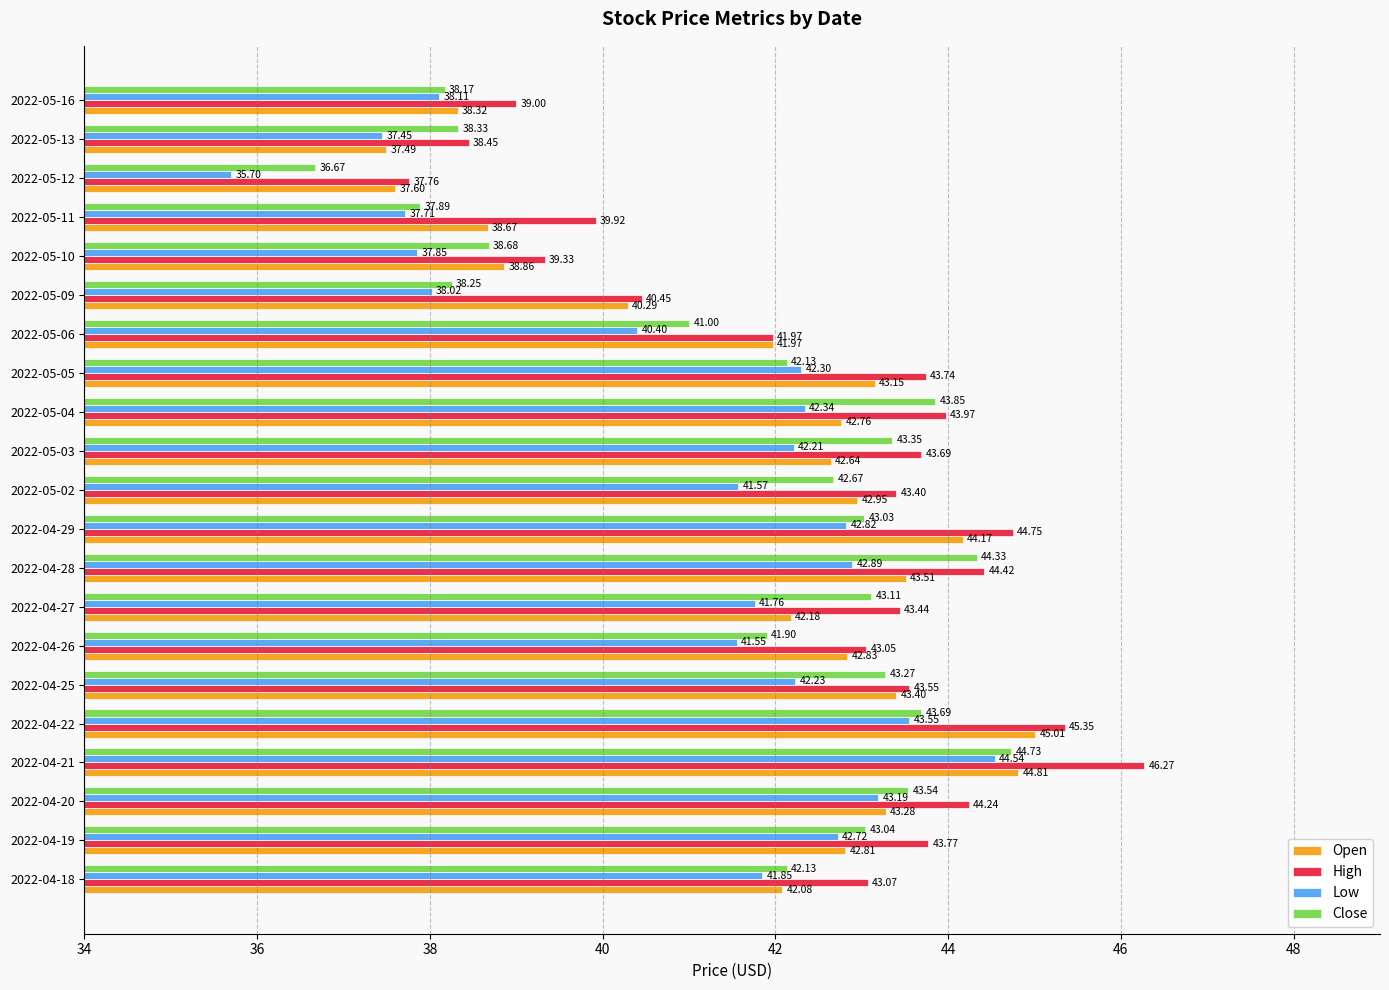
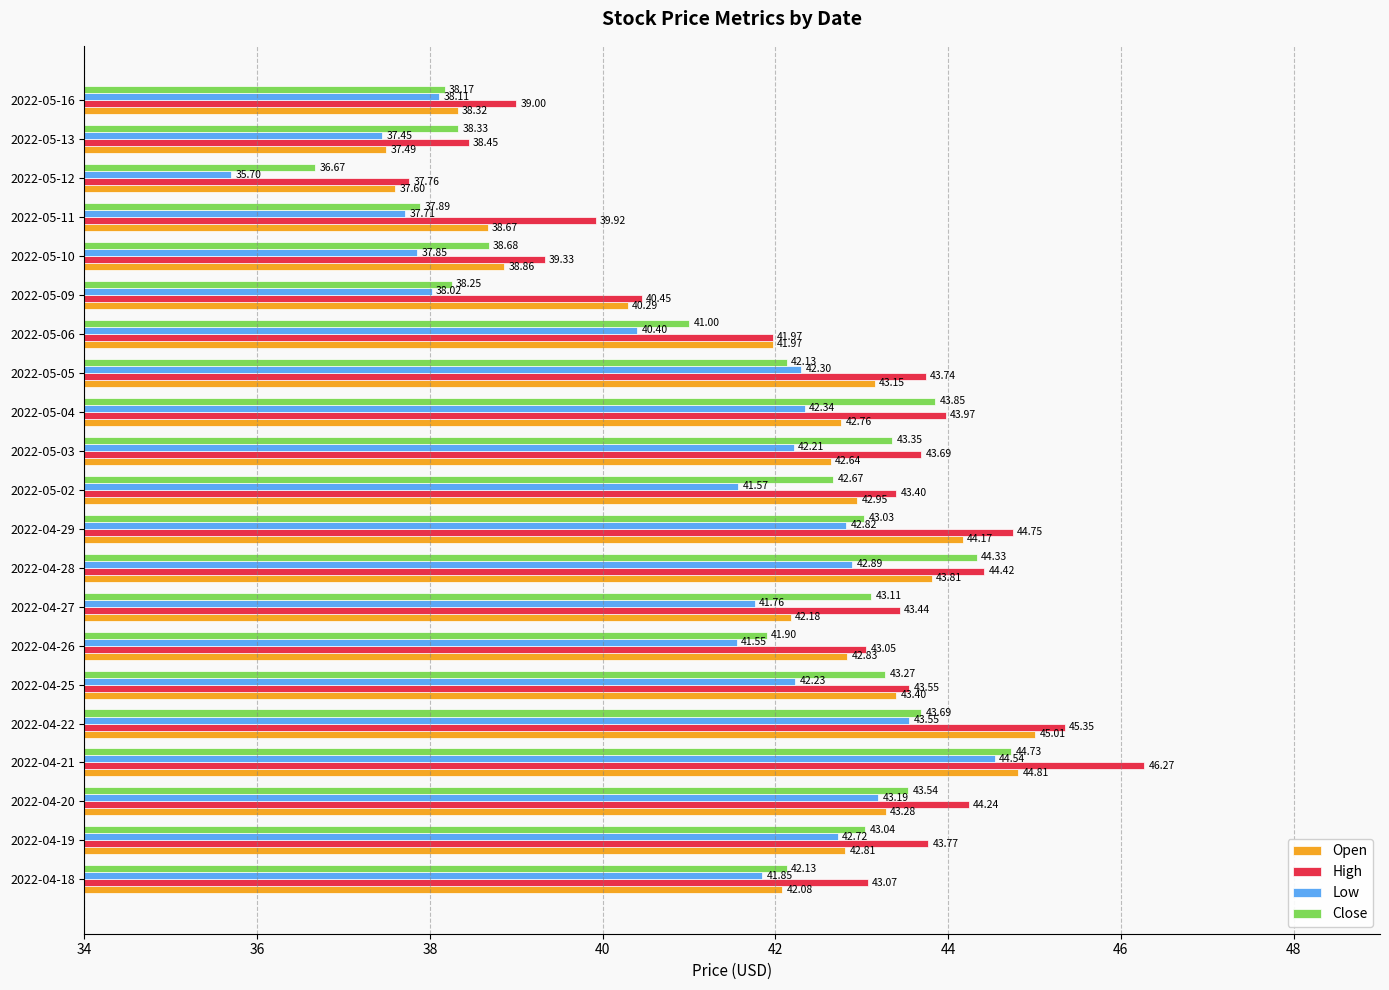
Open, 2022-04-28: 43.51 -> 43.81
